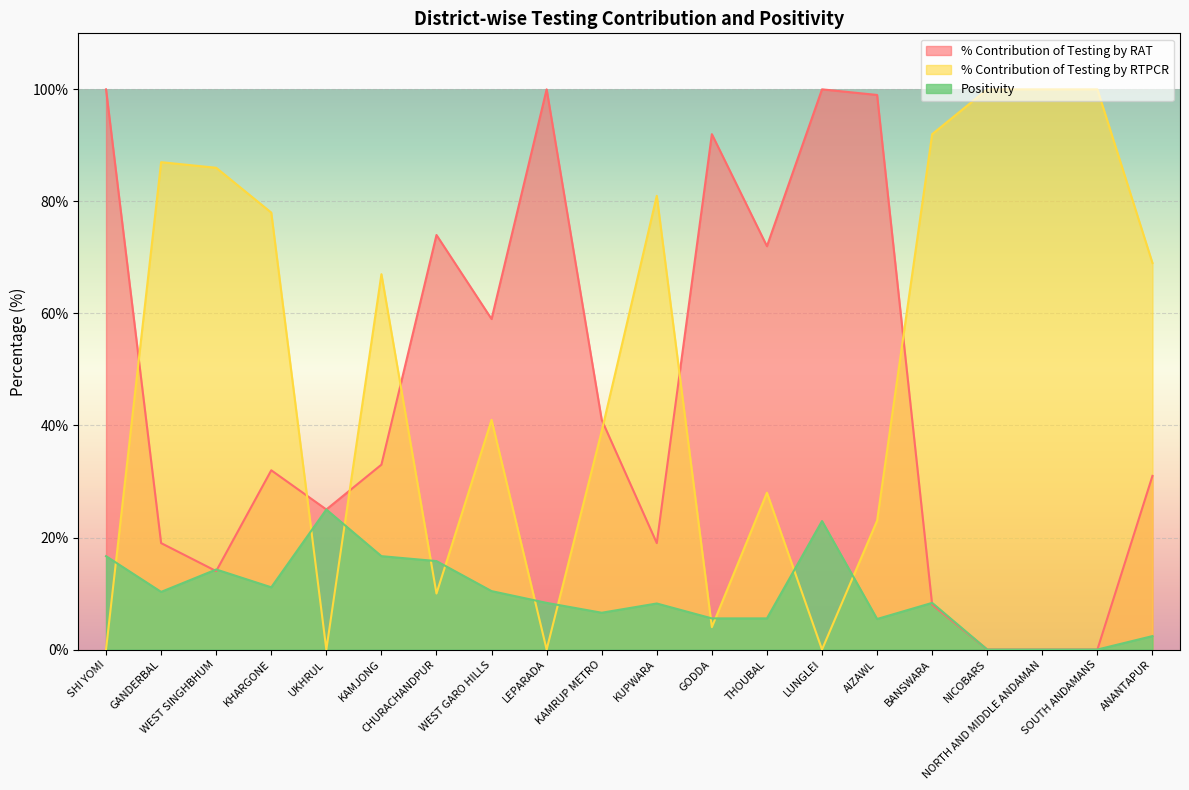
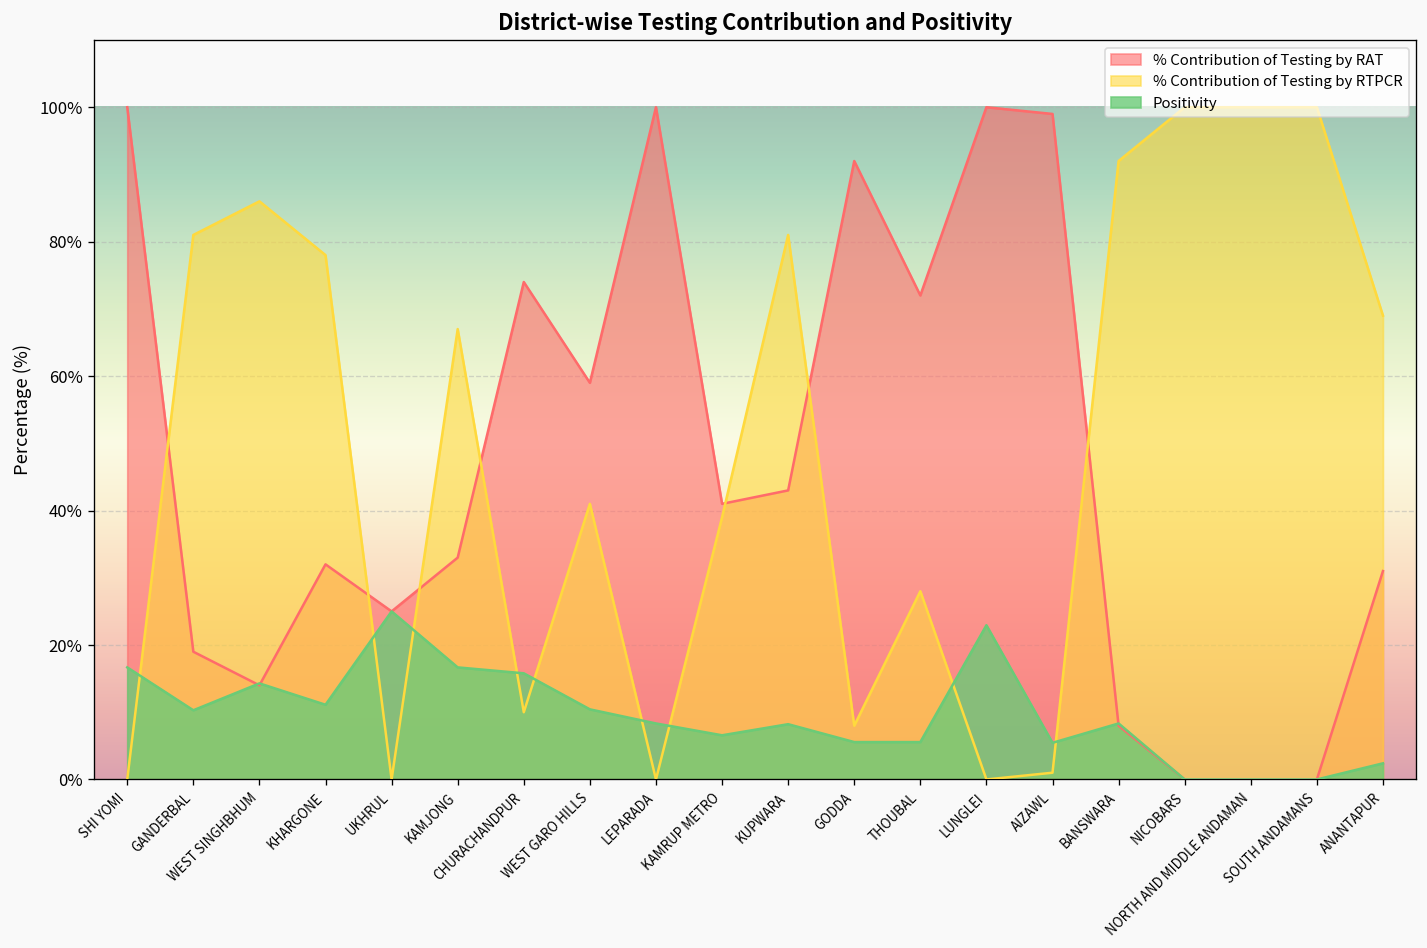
% Contribution of Testing by RTPCR, GANDERBAL: 87% -> 81%
% Contribution of Testing by RAT, KUPWARA: 19% -> 43%
% Contribution of Testing by RTPCR, GODDA: 4% -> 8%
% Contribution of Testing by RTPCR, AIZAWL: 23% -> 1%
